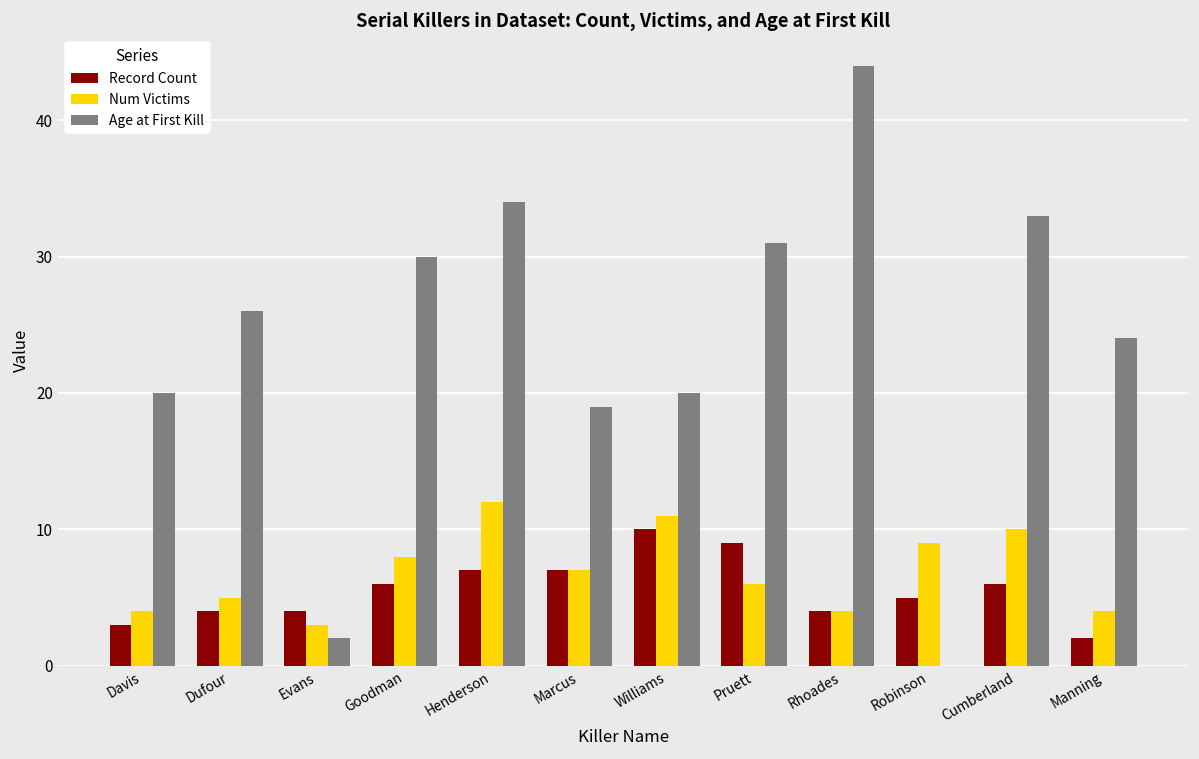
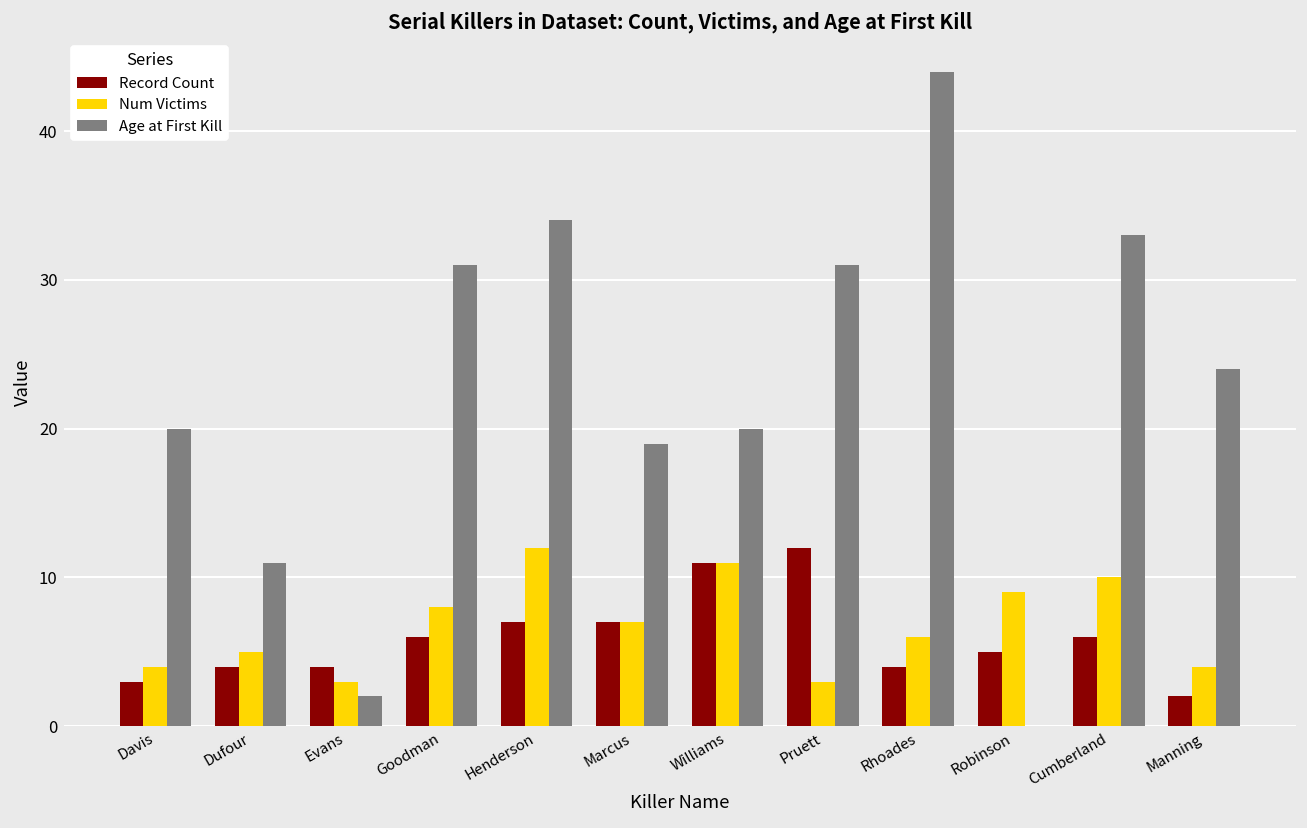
Age at First Kill, Dufour: 26 -> 11
Age at First Kill, Goodman: 30 -> 31
Record Count, Williams: 10 -> 11
Record Count, Pruett: 9 -> 12
Num Victims, Pruett: 6 -> 3
Num Victims, Rhoades: 4 -> 6
